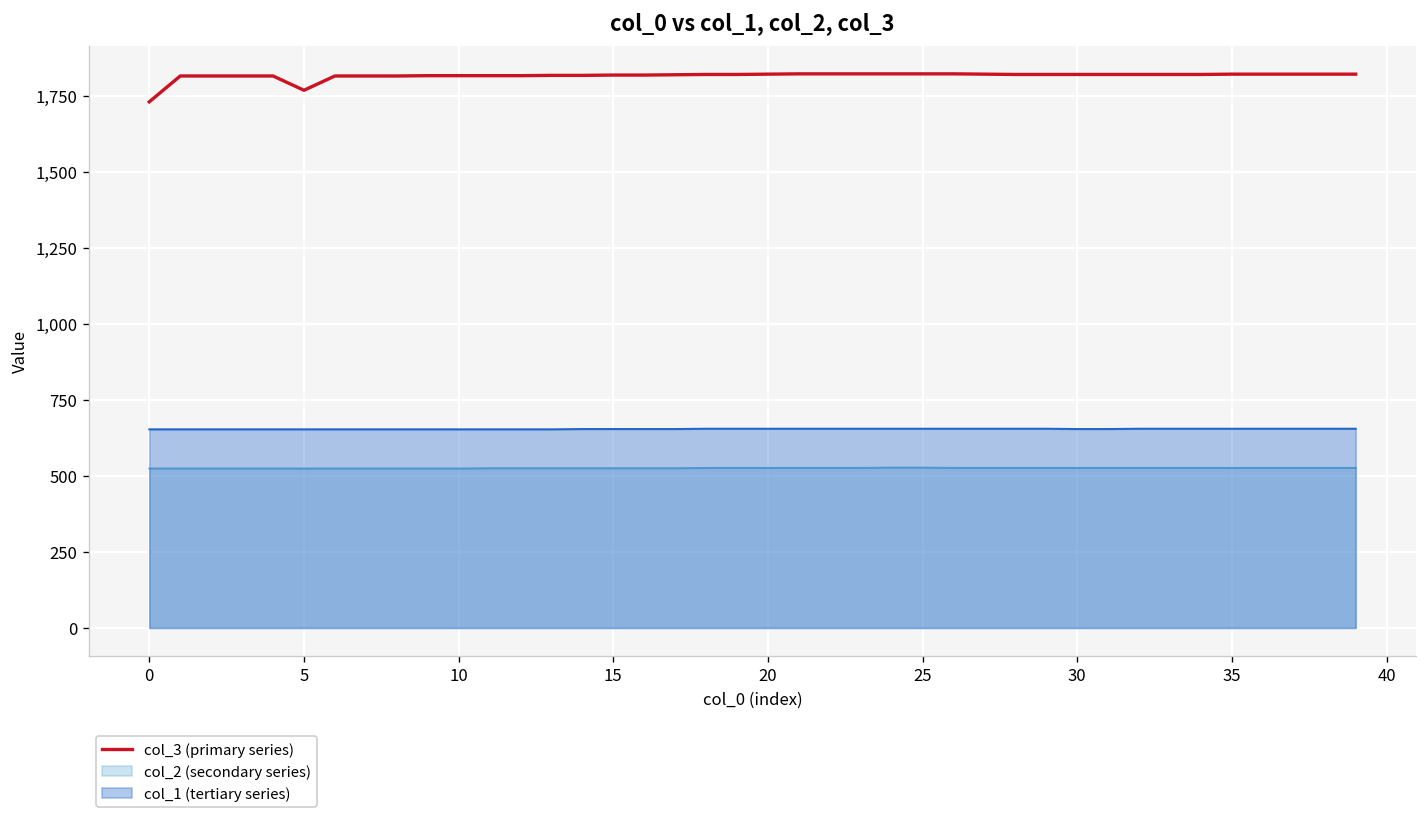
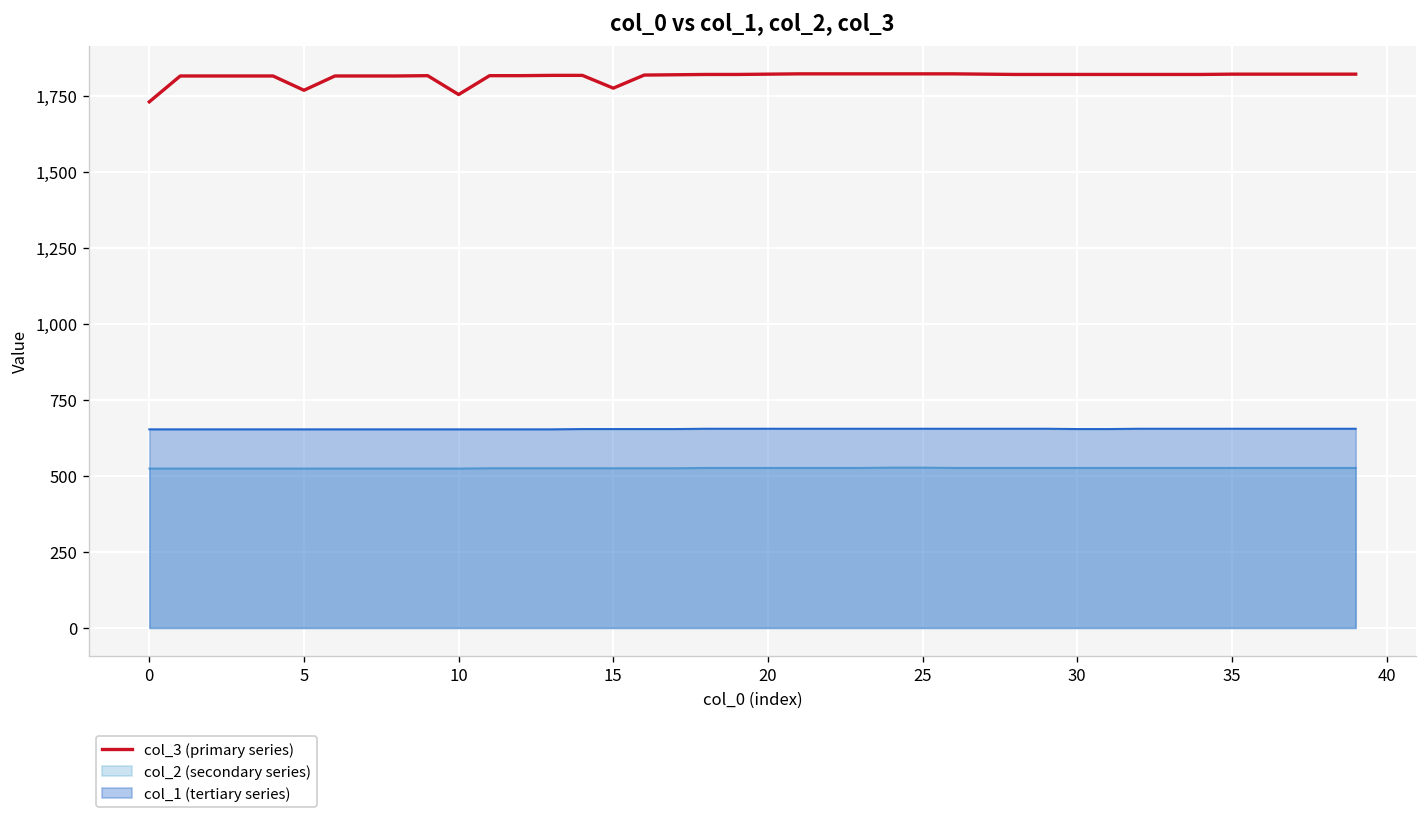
col_3 (primary series), 10: 1,820 -> 1,750
col_3 (primary series), 15: 1,820 -> 1,780
